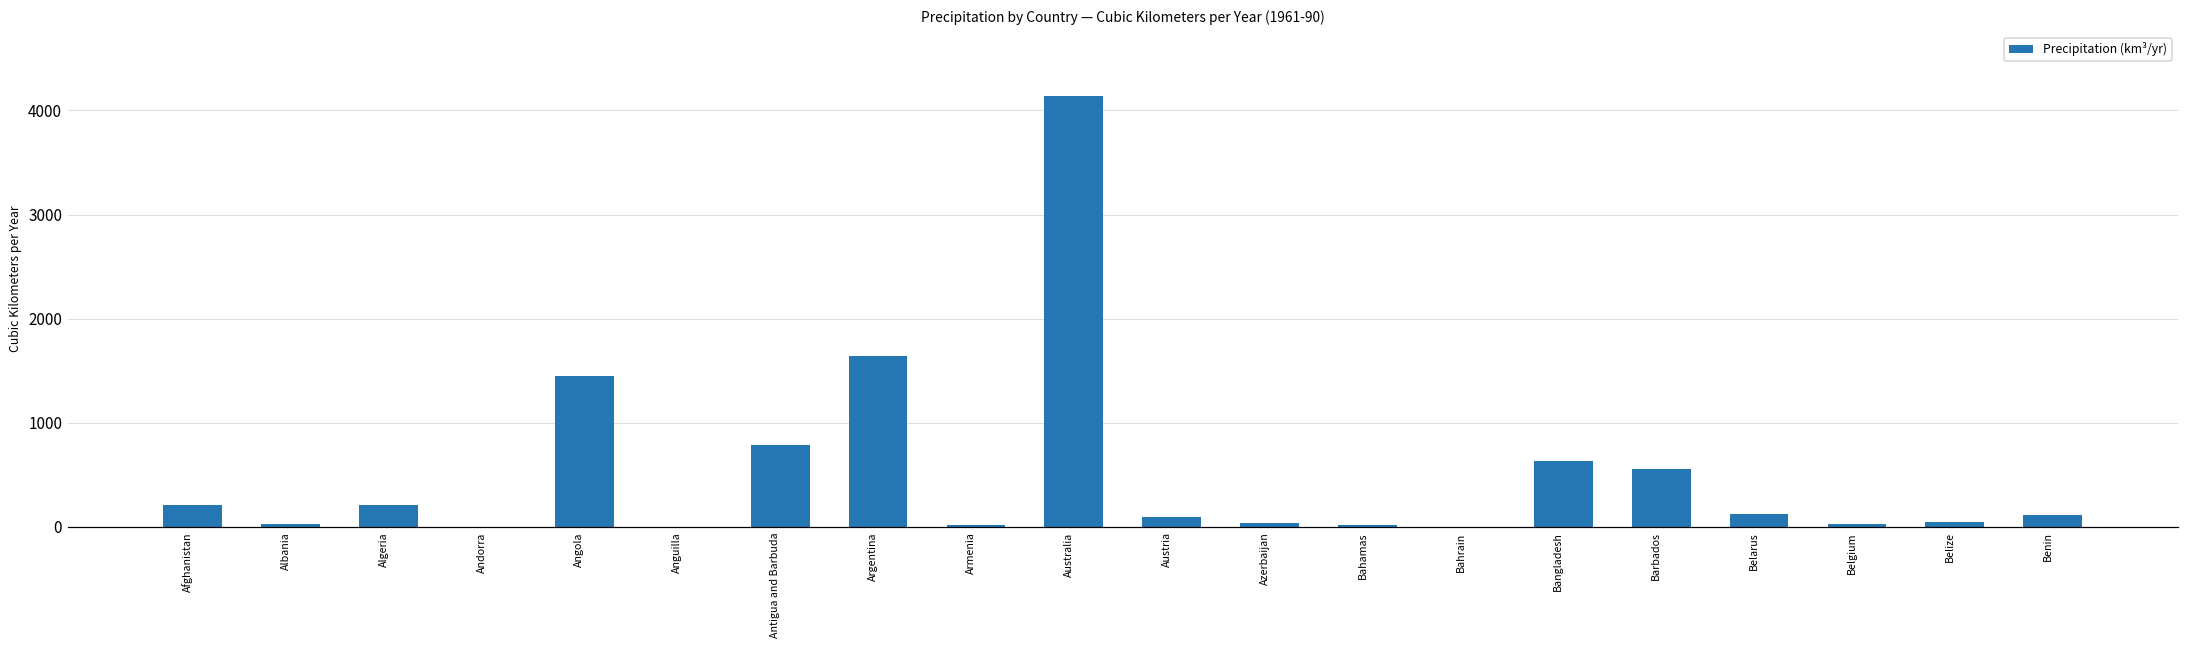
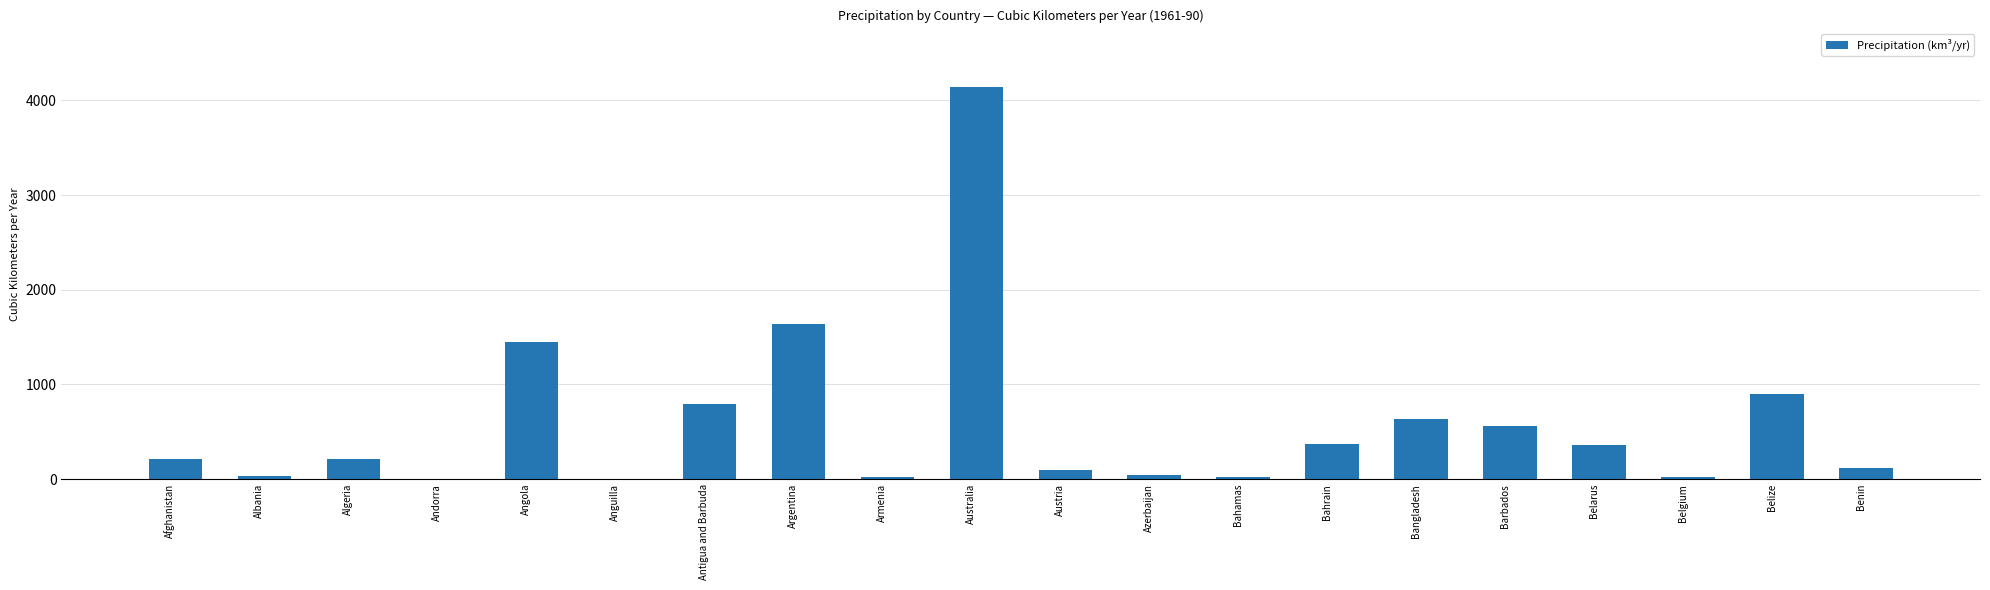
Bahrain: 0 -> 400
Belarus: 100 -> 400
Belize: 100 -> 900
